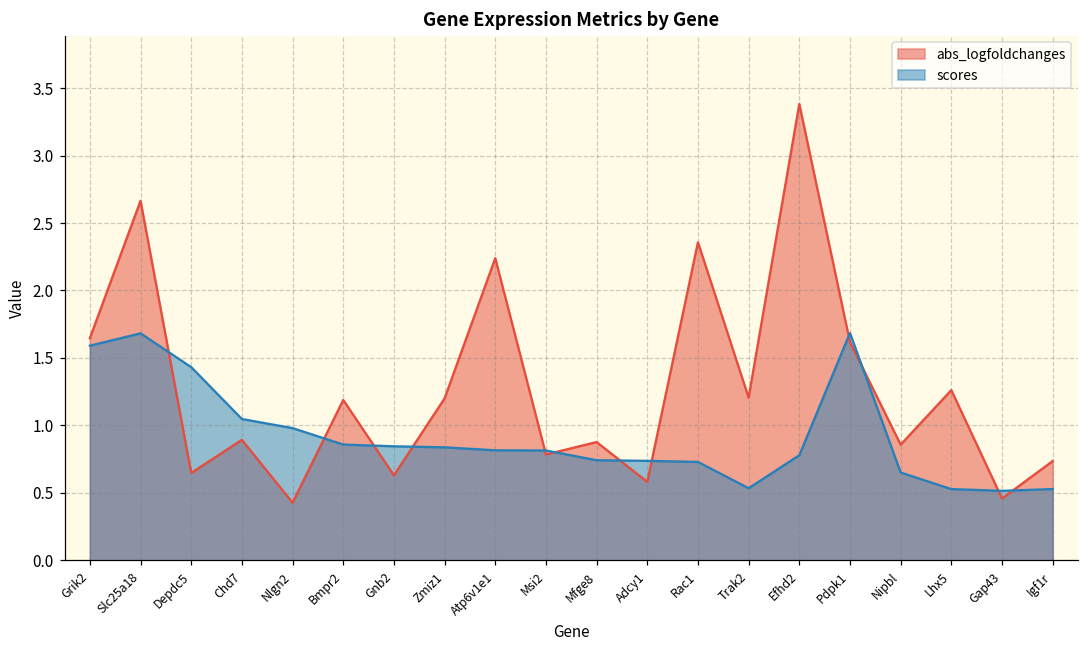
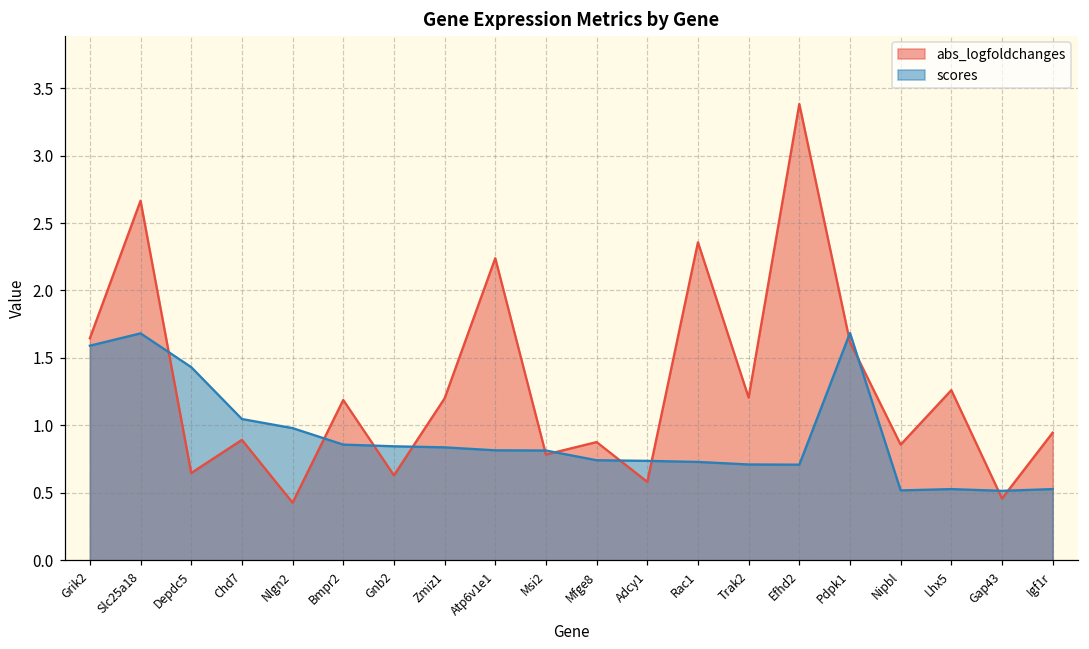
scores, Trak2: 0.53 -> 0.71
scores, Efhd2: 0.78 -> 0.71
scores, Nipbl: 0.65 -> 0.52
abs_logfoldchanges, Igf1r: 0.74 -> 0.95
